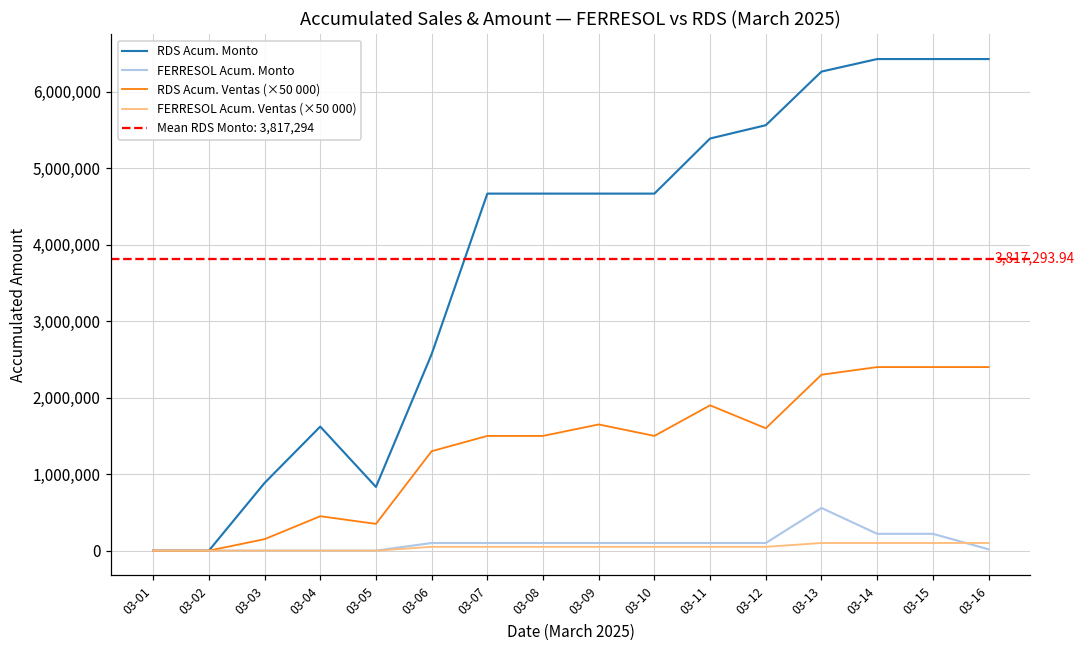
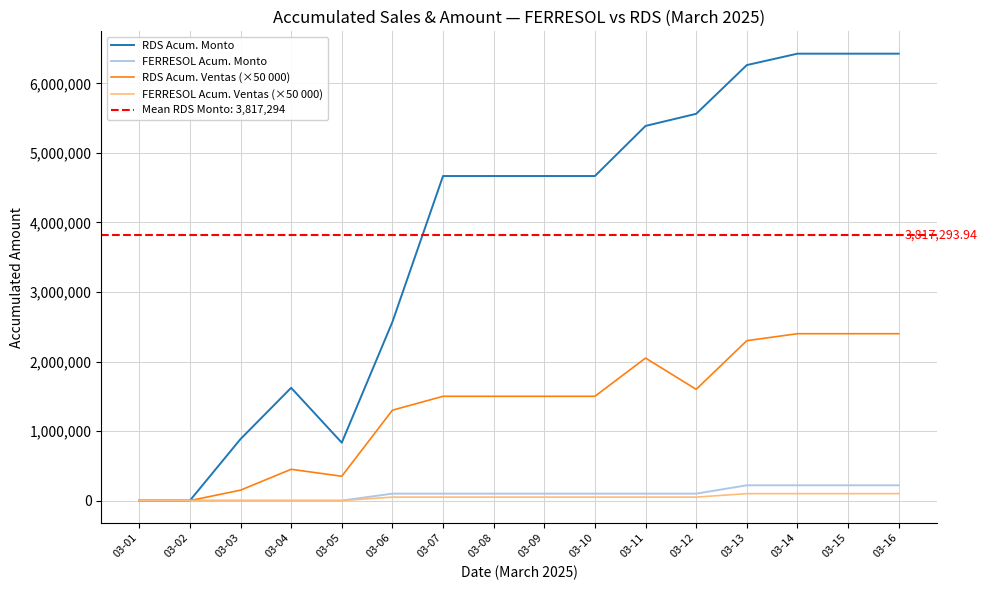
RDS Acum. Ventas (×50 000), 03-09: 1,700,000 -> 1,500,000
RDS Acum. Ventas (×50 000), 03-11: 1,900,000 -> 2,100,000
FERRESOL Acum. Monto, 03-13: 600,000 -> 200,000
FERRESOL Acum. Monto, 03-16: 0 -> 200,000
